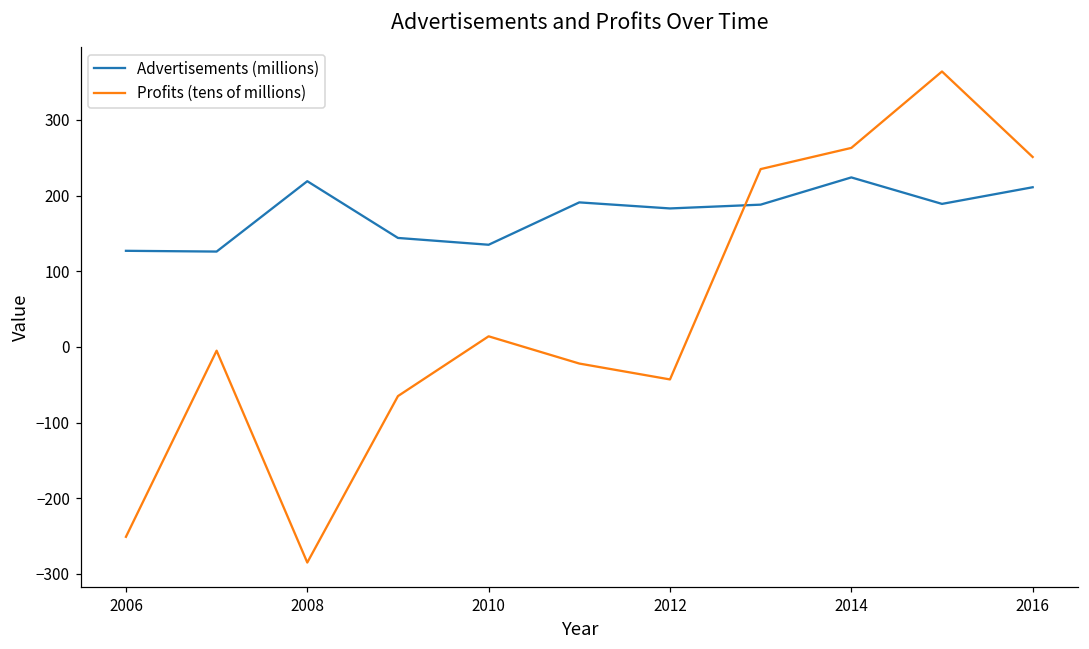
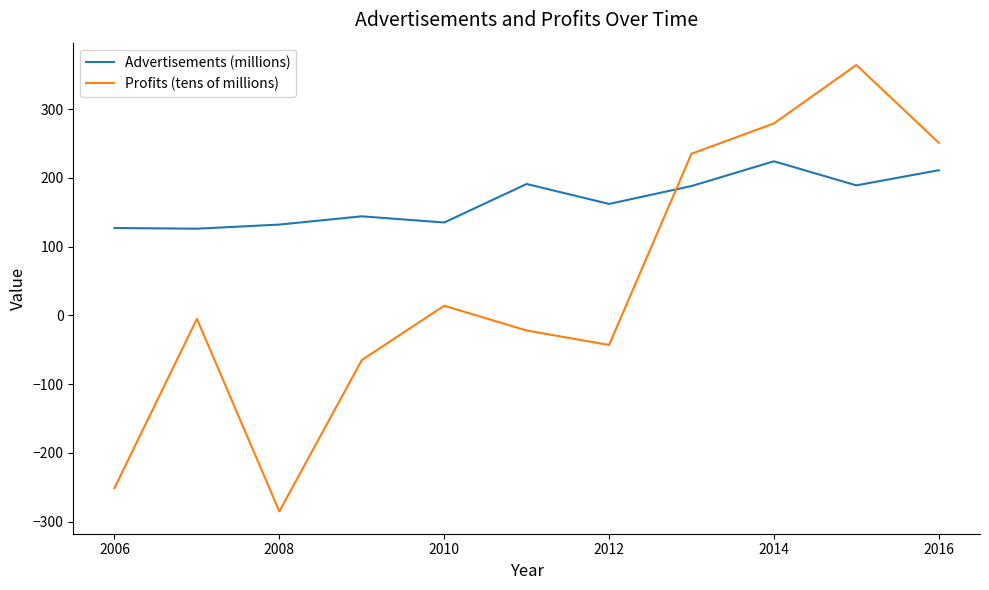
Advertisements (millions), 2008: 220 -> 130
Advertisements (millions), 2012: 180 -> 160
Profits (tens of millions), 2014: 260 -> 280
